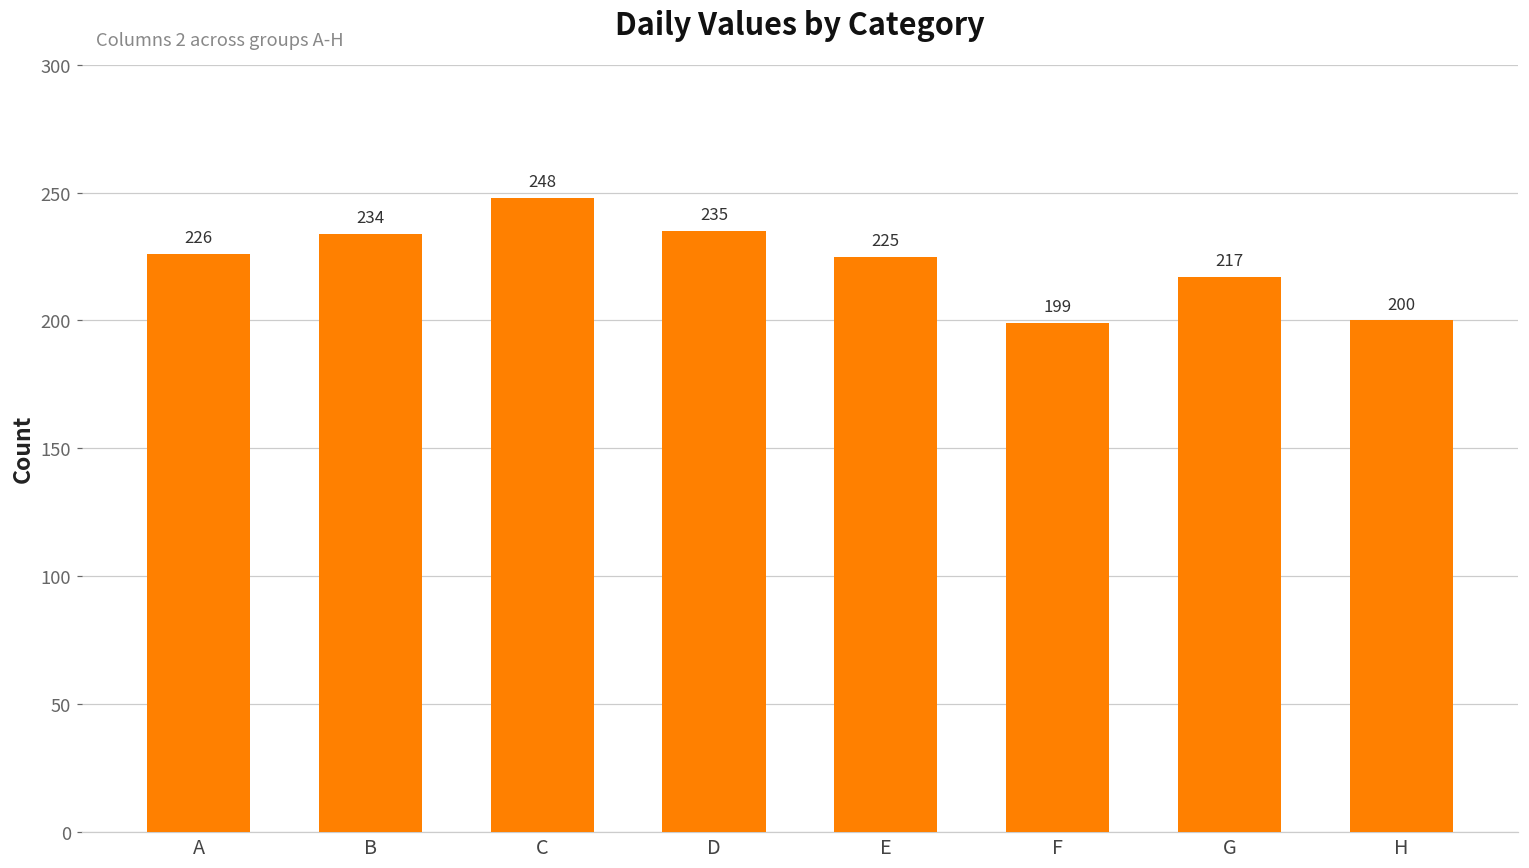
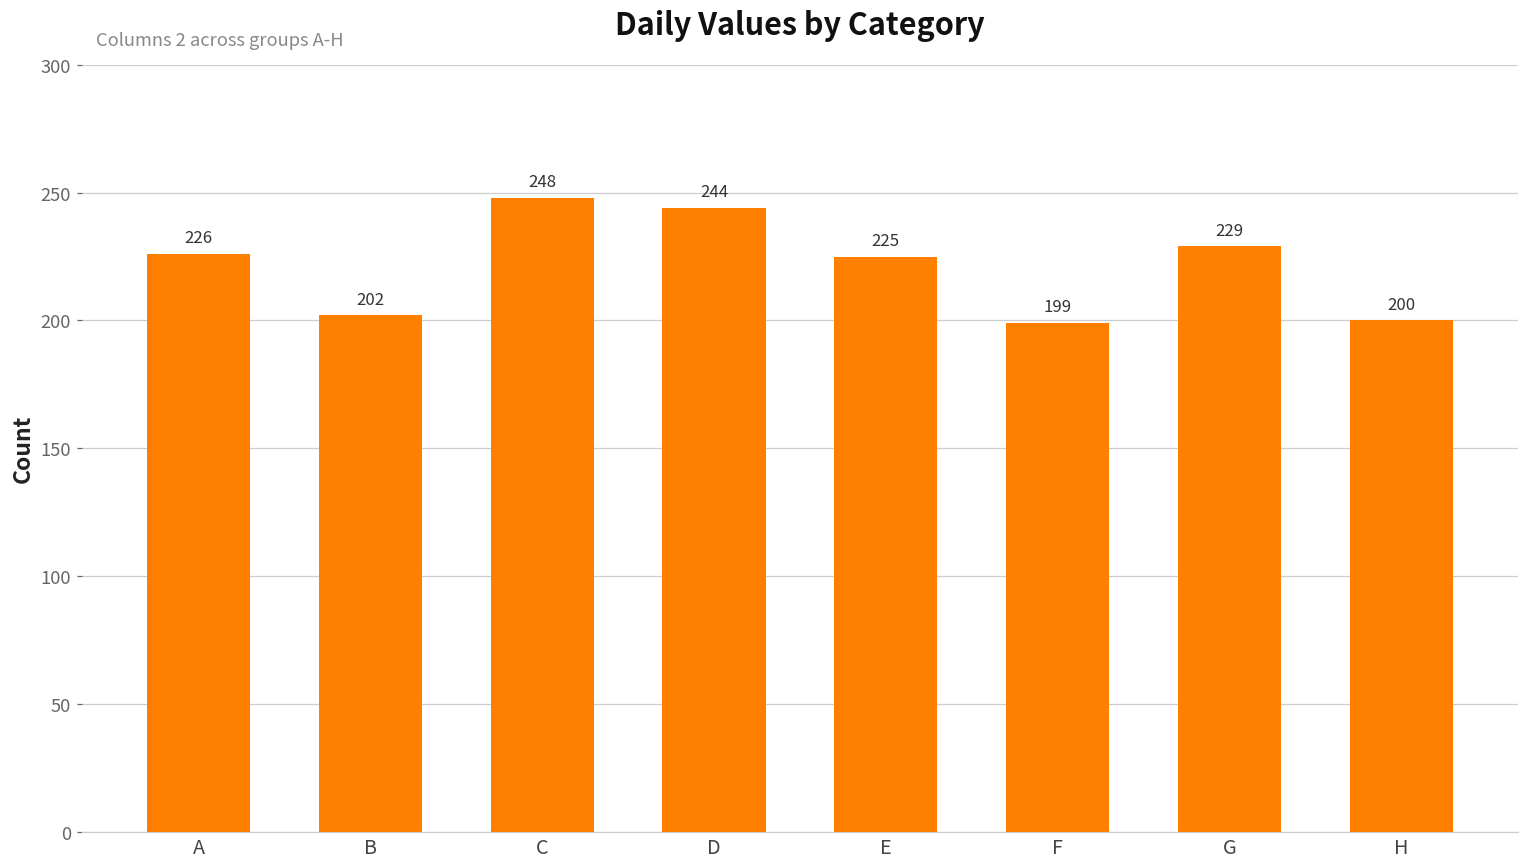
B: 234 -> 202
D: 235 -> 244
G: 217 -> 229
